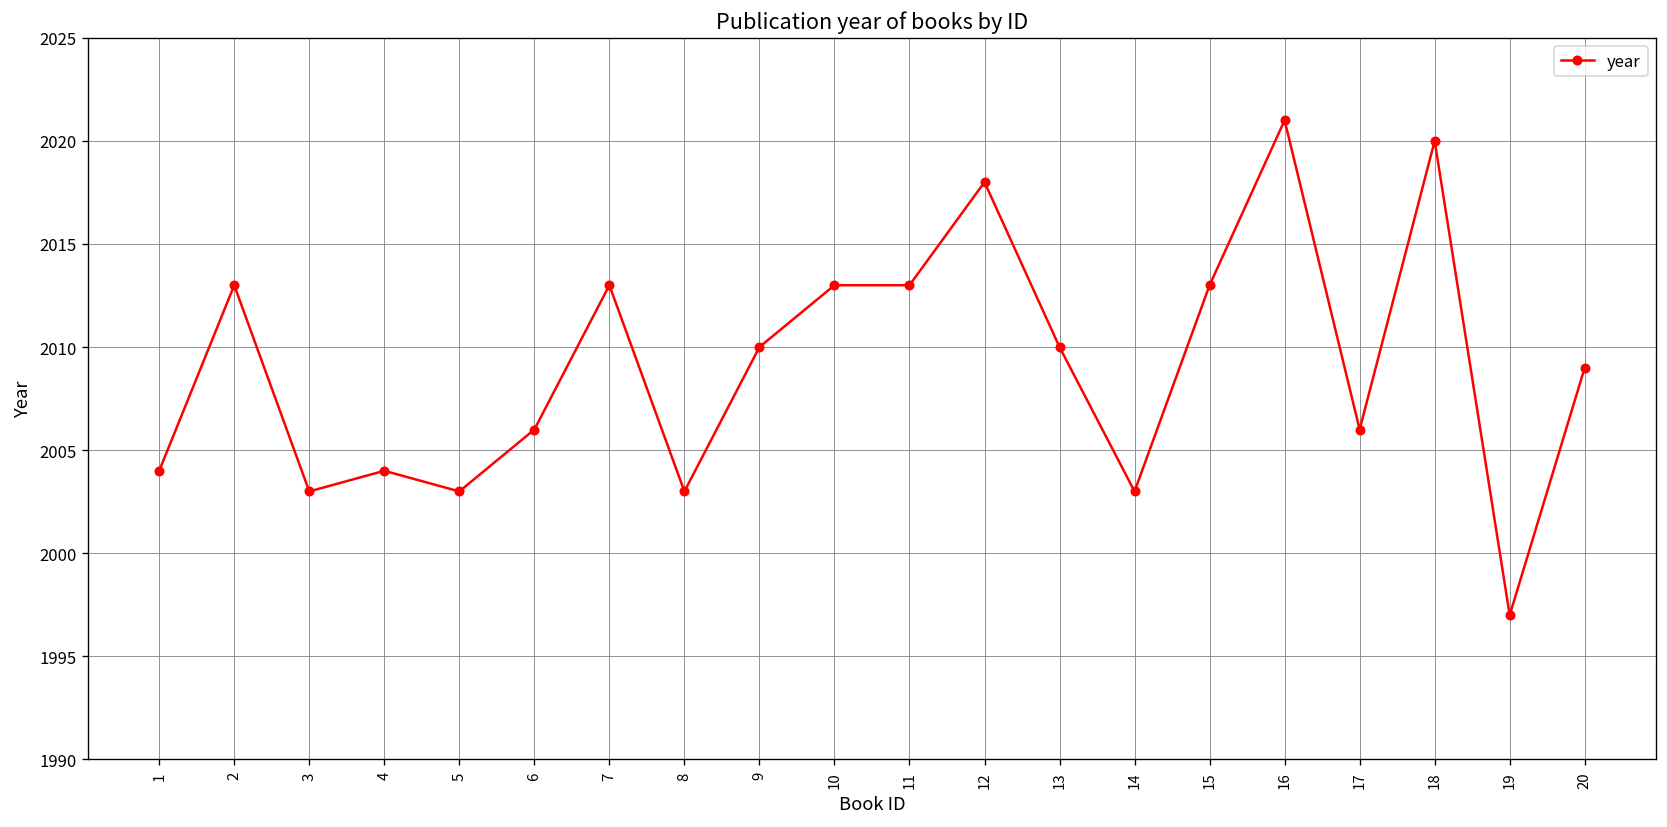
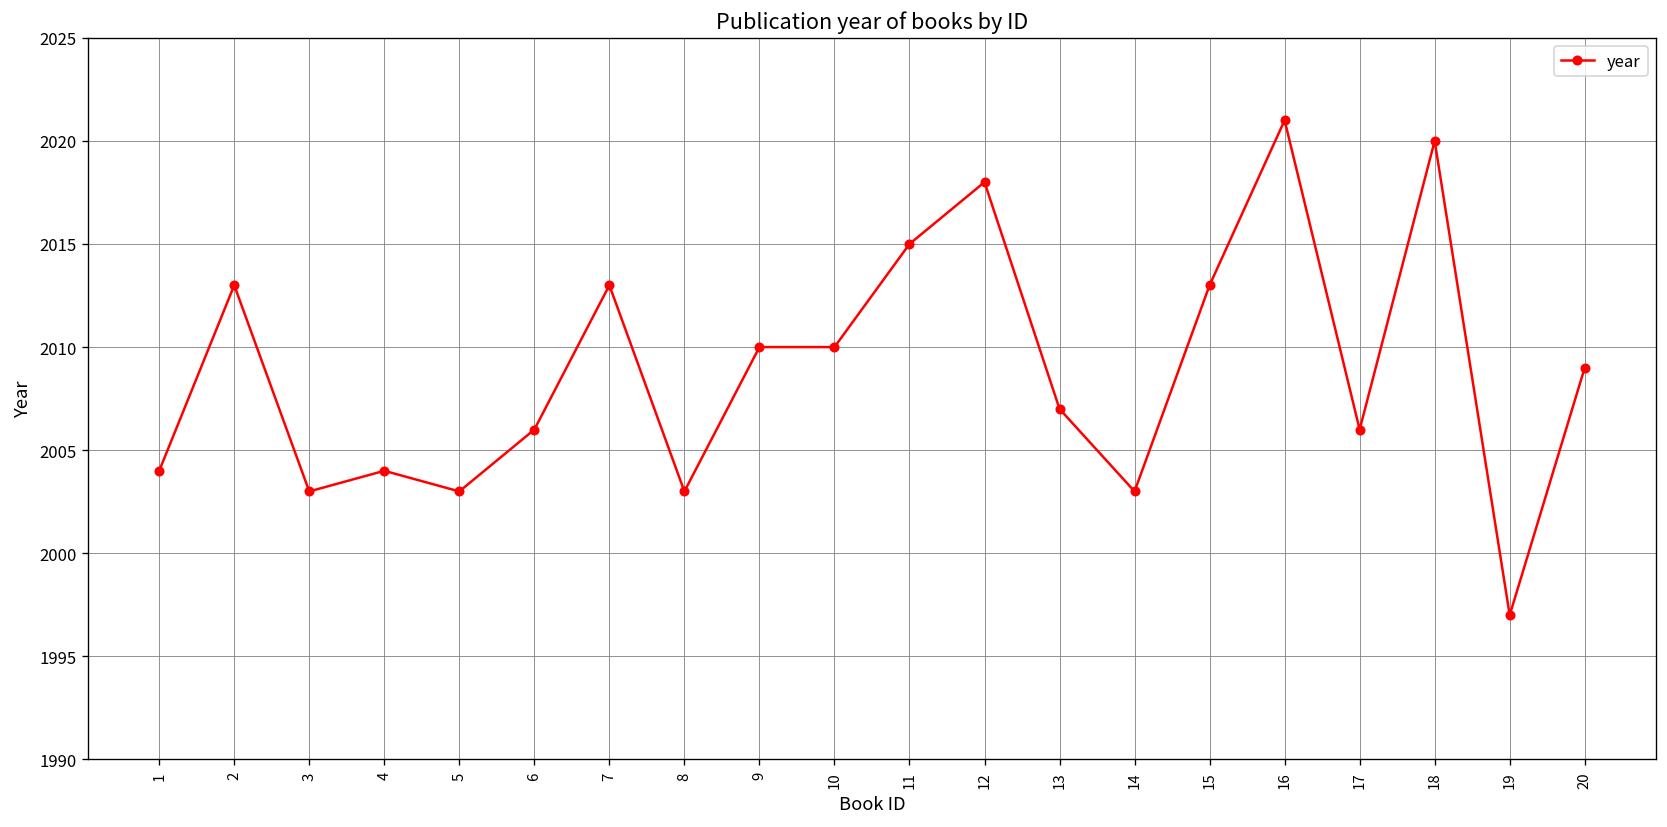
10: 2013 -> 2010
11: 2013 -> 2015
13: 2010 -> 2007
